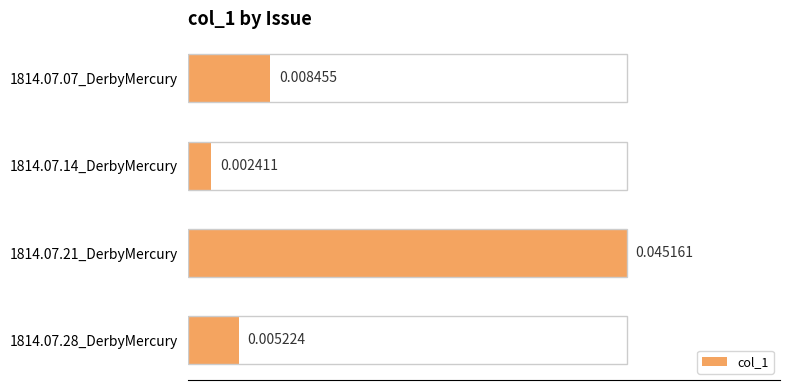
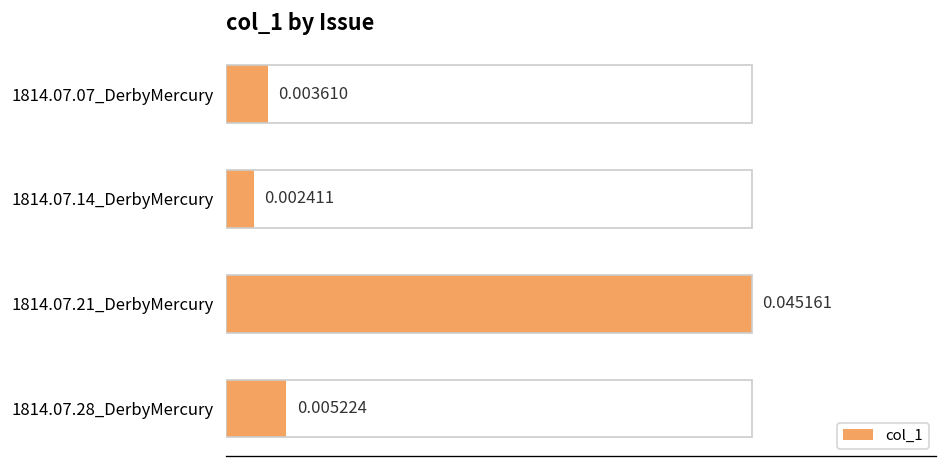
1814.07.07_DerbyMercury: 0.008455 -> 0.003610
